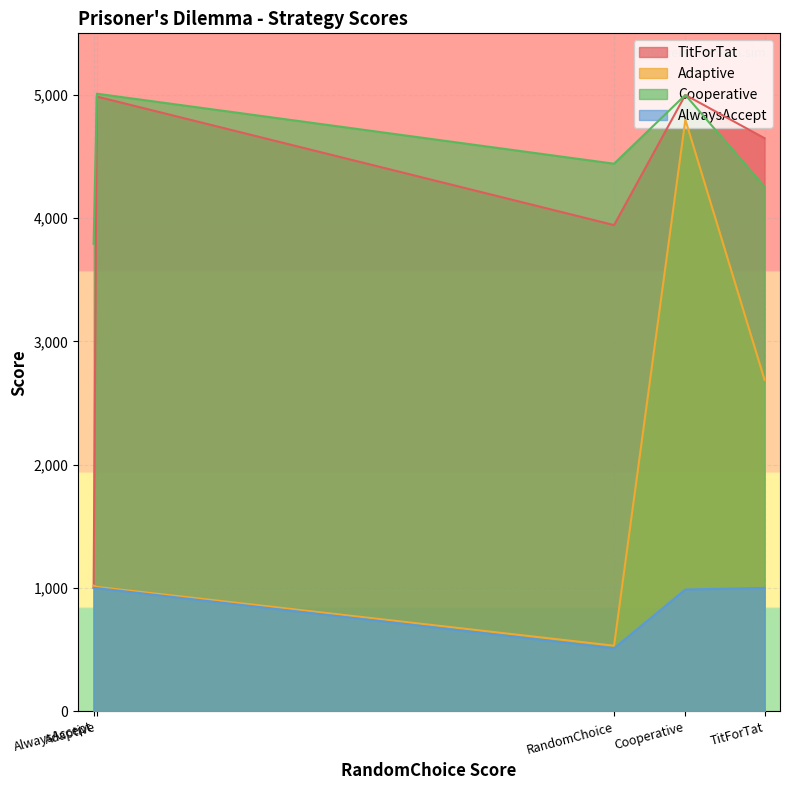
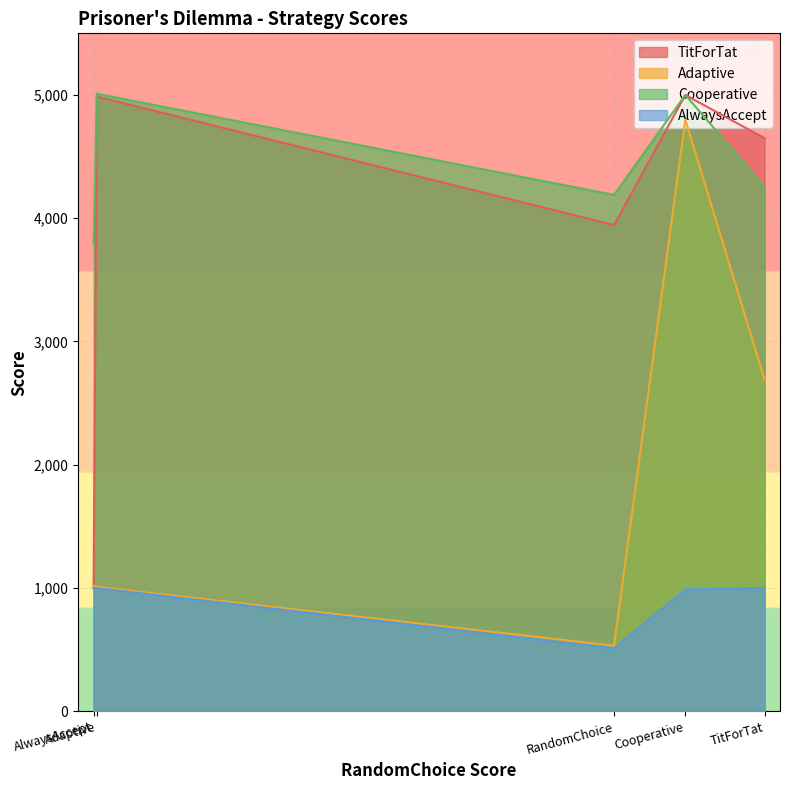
Cooperative, RandomChoice: 4,440 -> 4,190
